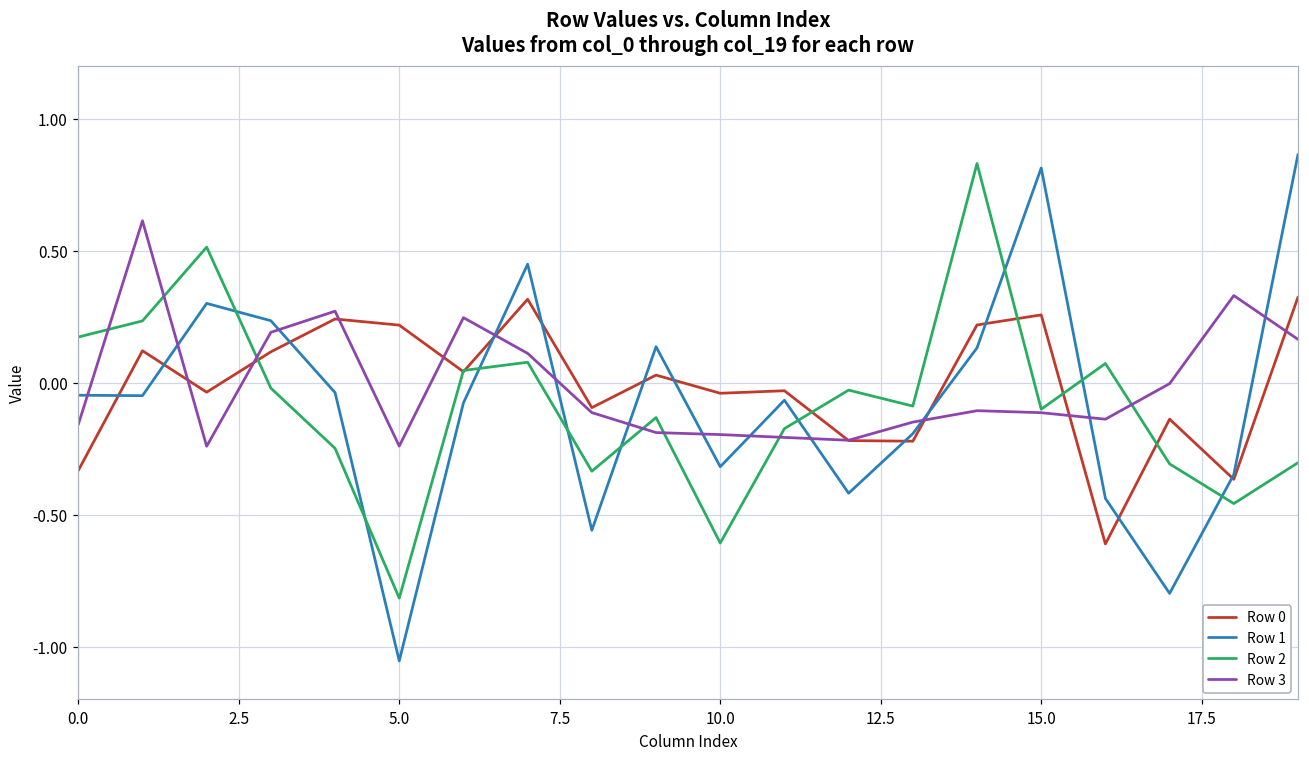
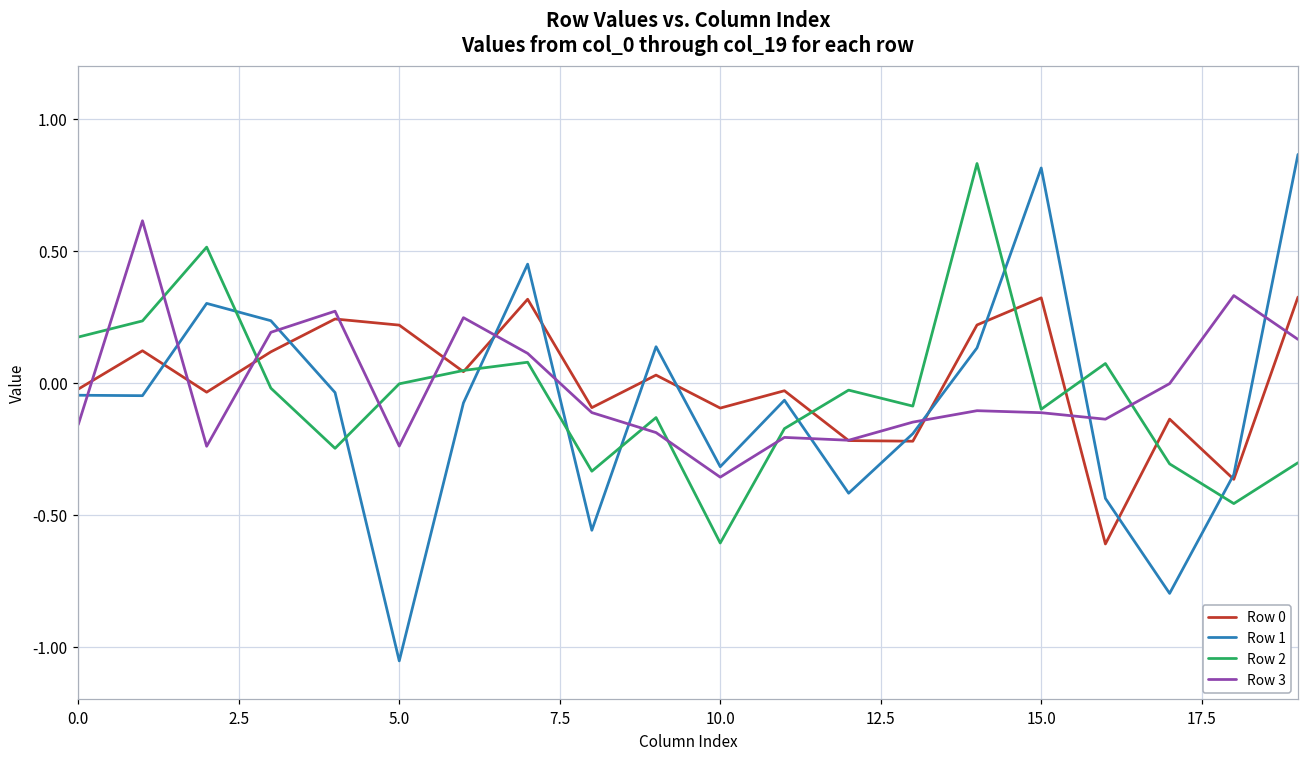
Row 0, 0.0: -0.33 -> -0.02
Row 2, 5.0: -0.82 -> 0.00
Row 0, 10.0: -0.04 -> -0.10
Row 3, 10.0: -0.20 -> -0.36
Row 0, 15.0: 0.26 -> 0.32
